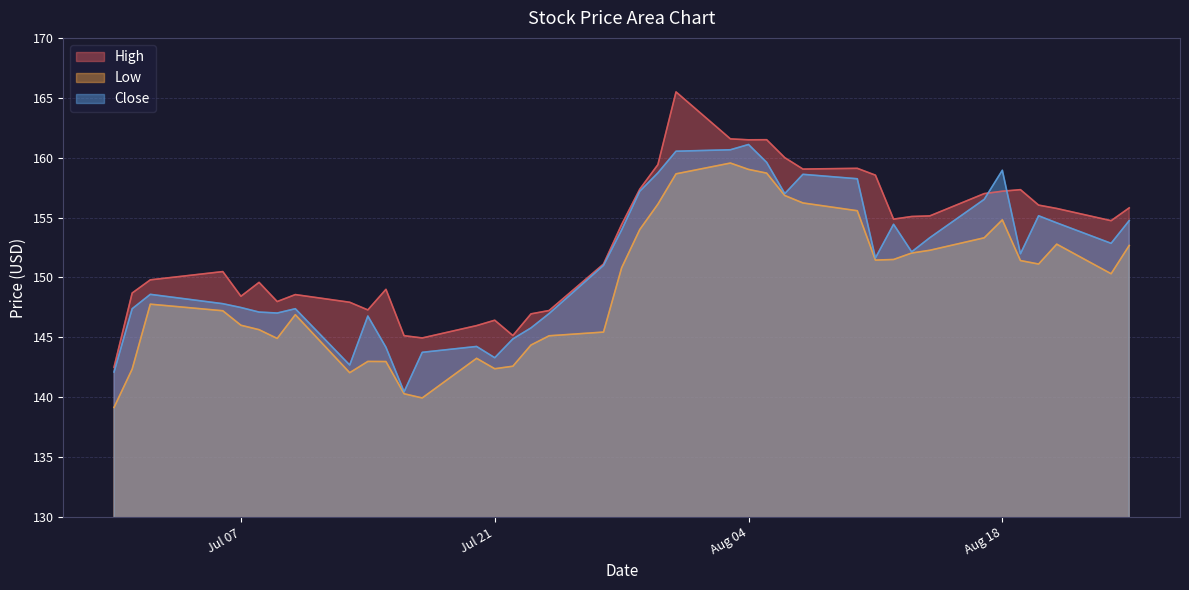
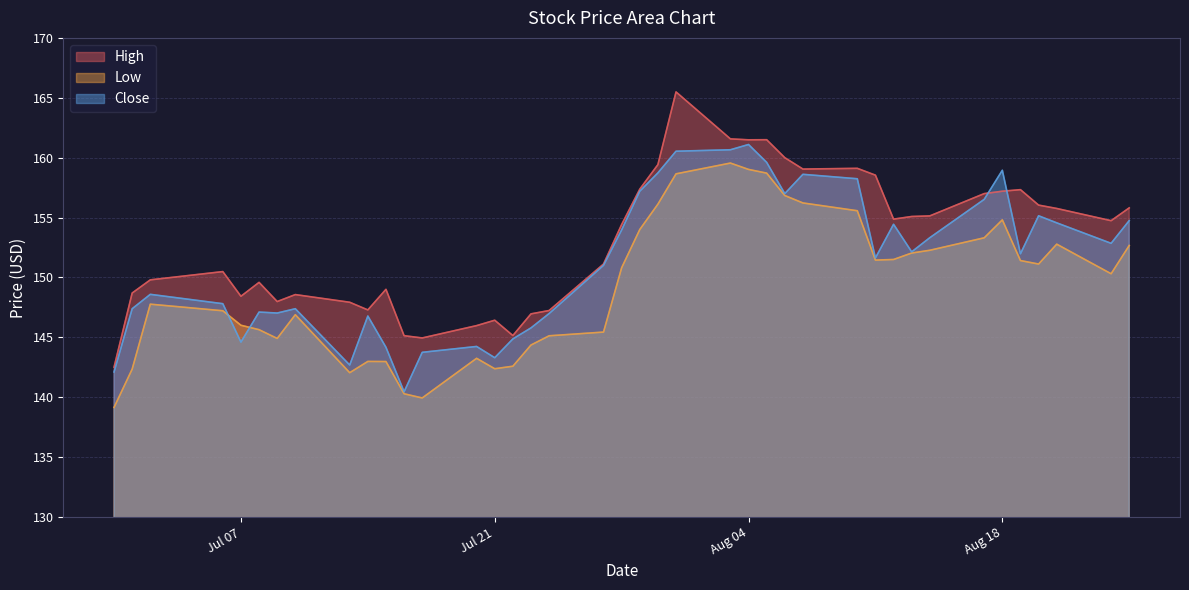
Close, Jul 07: 147.5 -> 144.6
